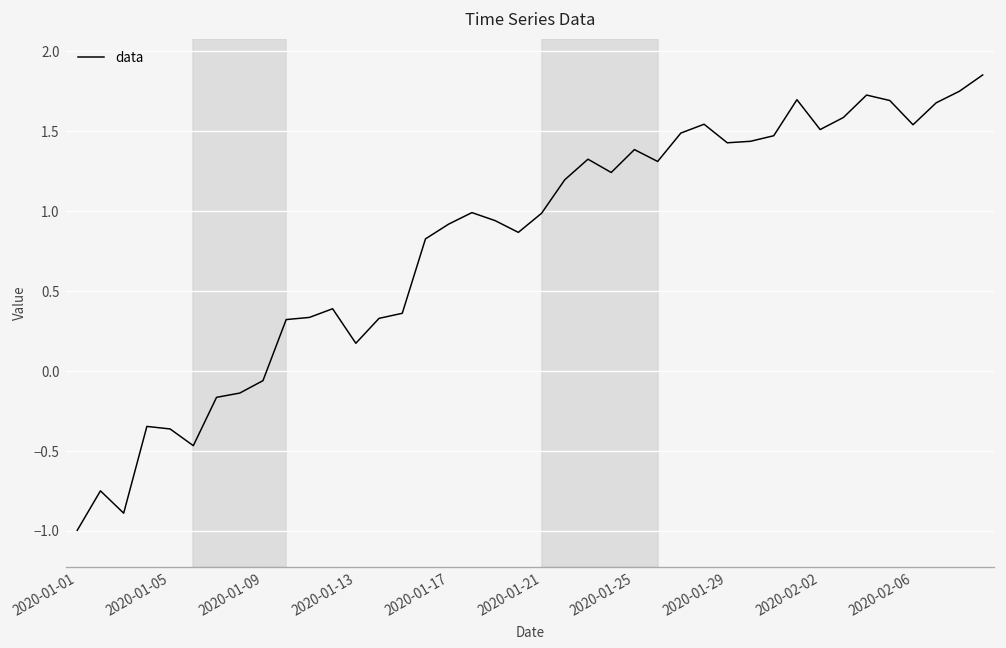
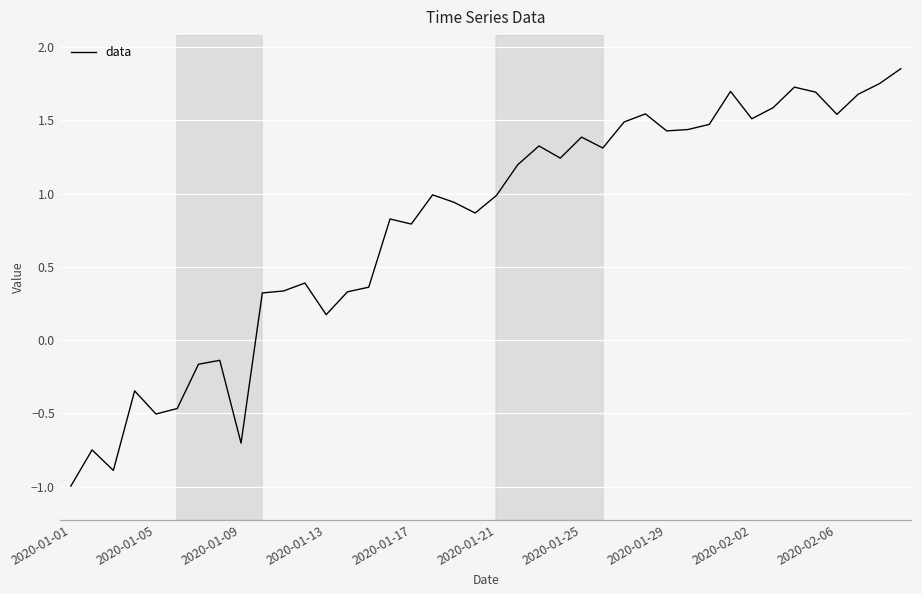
2020-01-05: -0.36 -> -0.50
2020-01-09: -0.06 -> -0.70
2020-01-17: 0.92 -> 0.79
